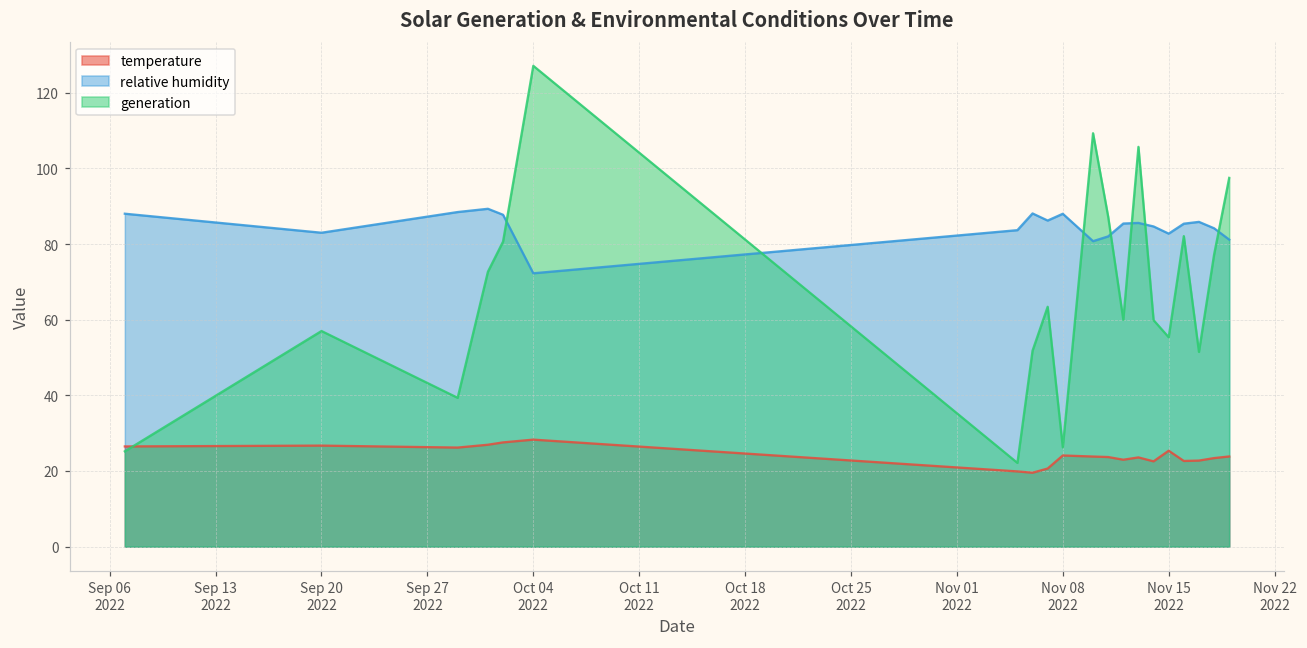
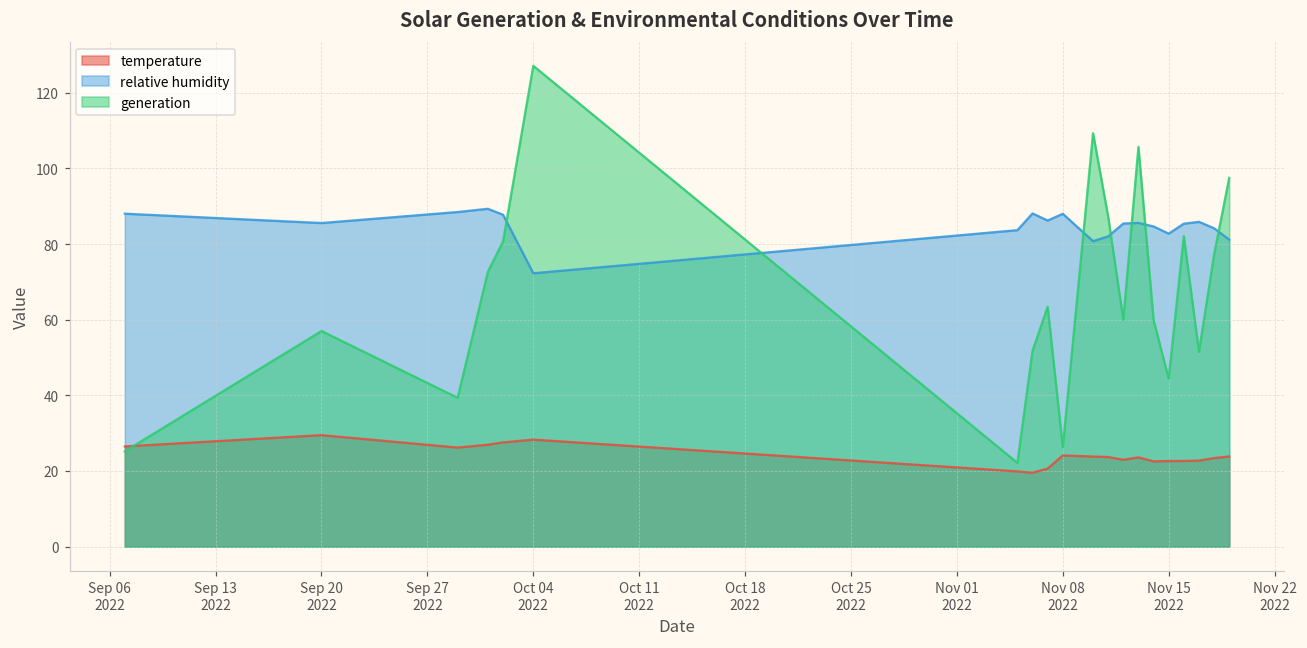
temperature, Sep 20 2022: 27 -> 29
relative humidity, Sep 20 2022: 83 -> 86
temperature, Nov 15 2022: 25 -> 23
generation, Nov 15 2022: 55 -> 44
